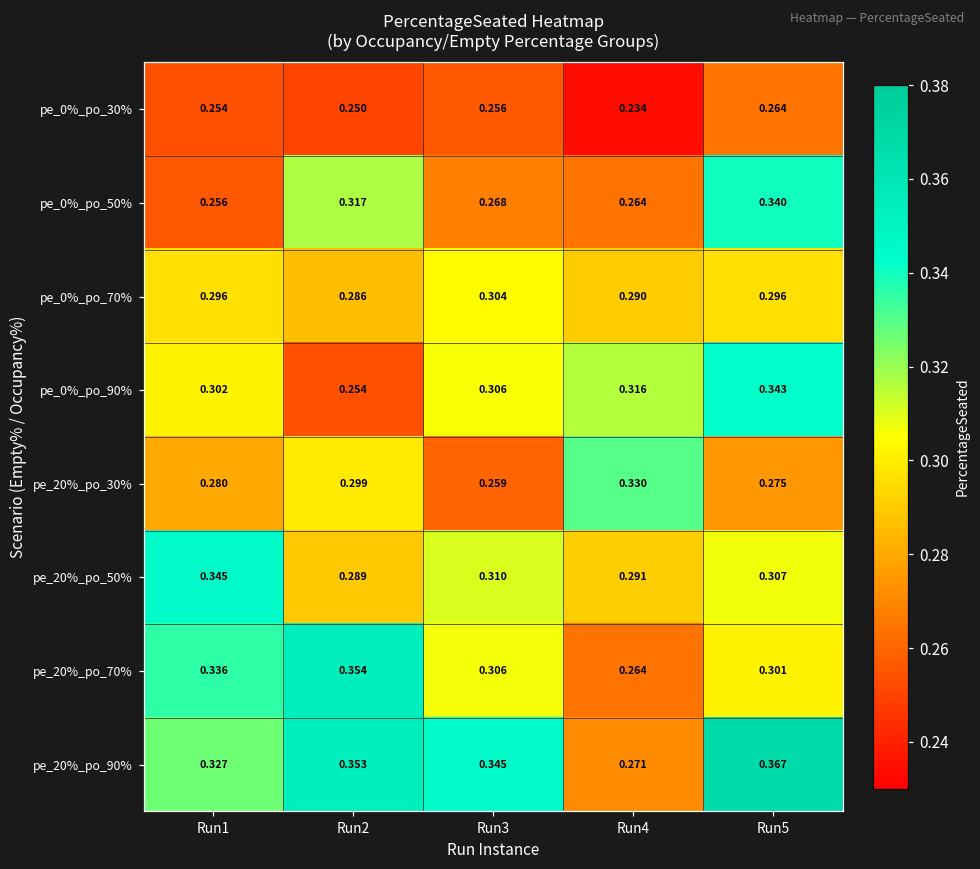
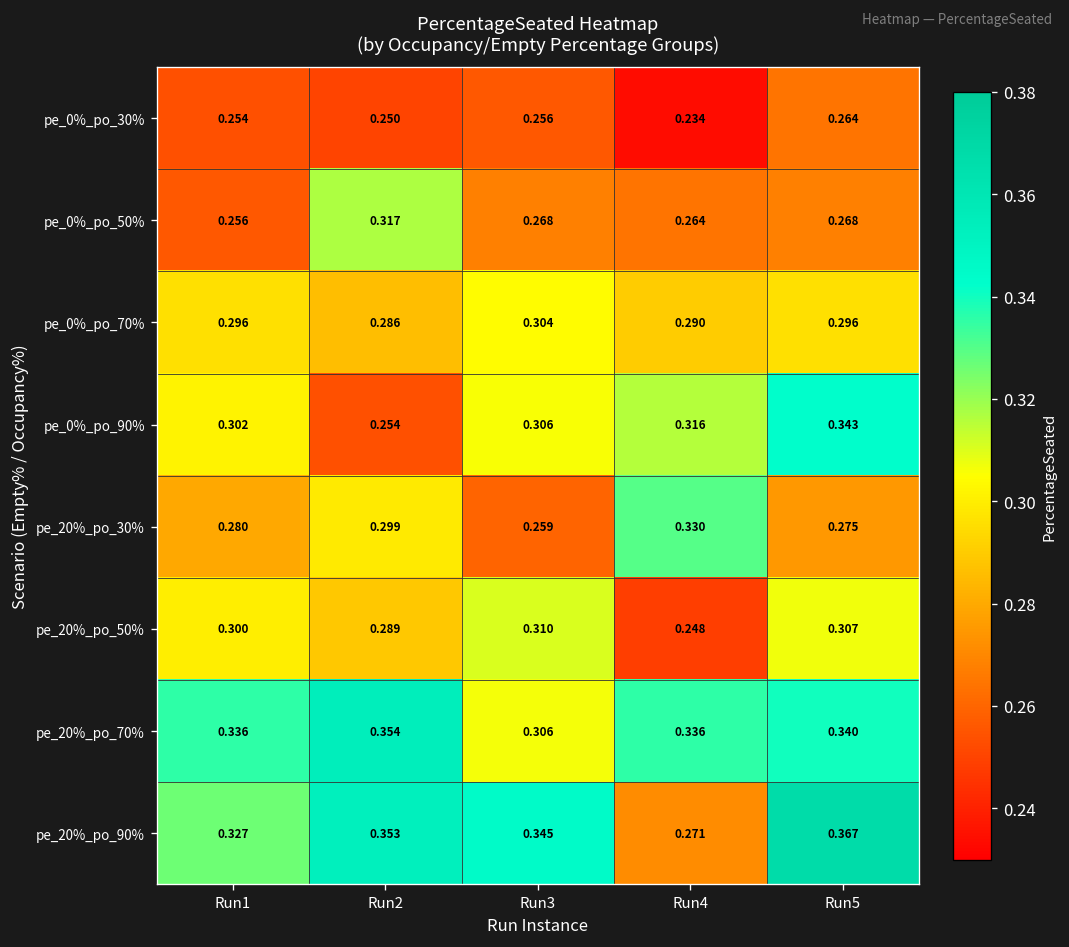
pe_0%_po_50%, Run5: 0.340 -> 0.268
pe_20%_po_50%, Run1: 0.345 -> 0.300
pe_20%_po_50%, Run4: 0.291 -> 0.248
pe_20%_po_70%, Run4: 0.264 -> 0.336
pe_20%_po_70%, Run5: 0.301 -> 0.340
